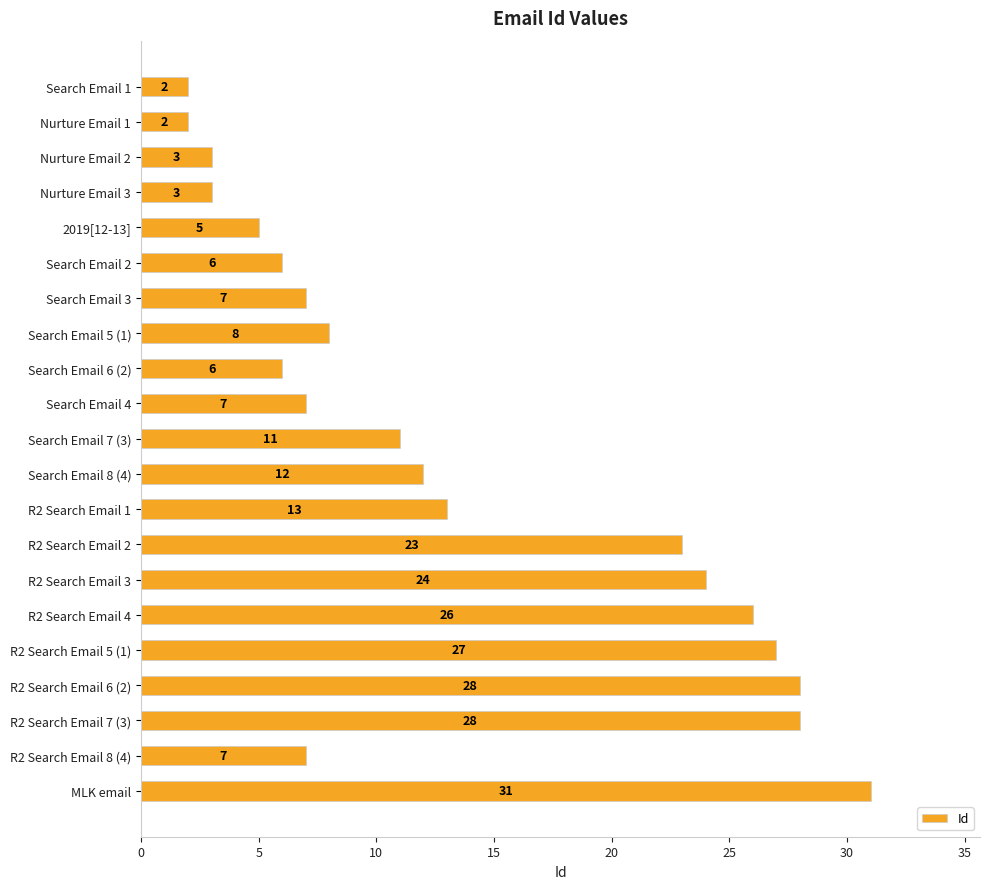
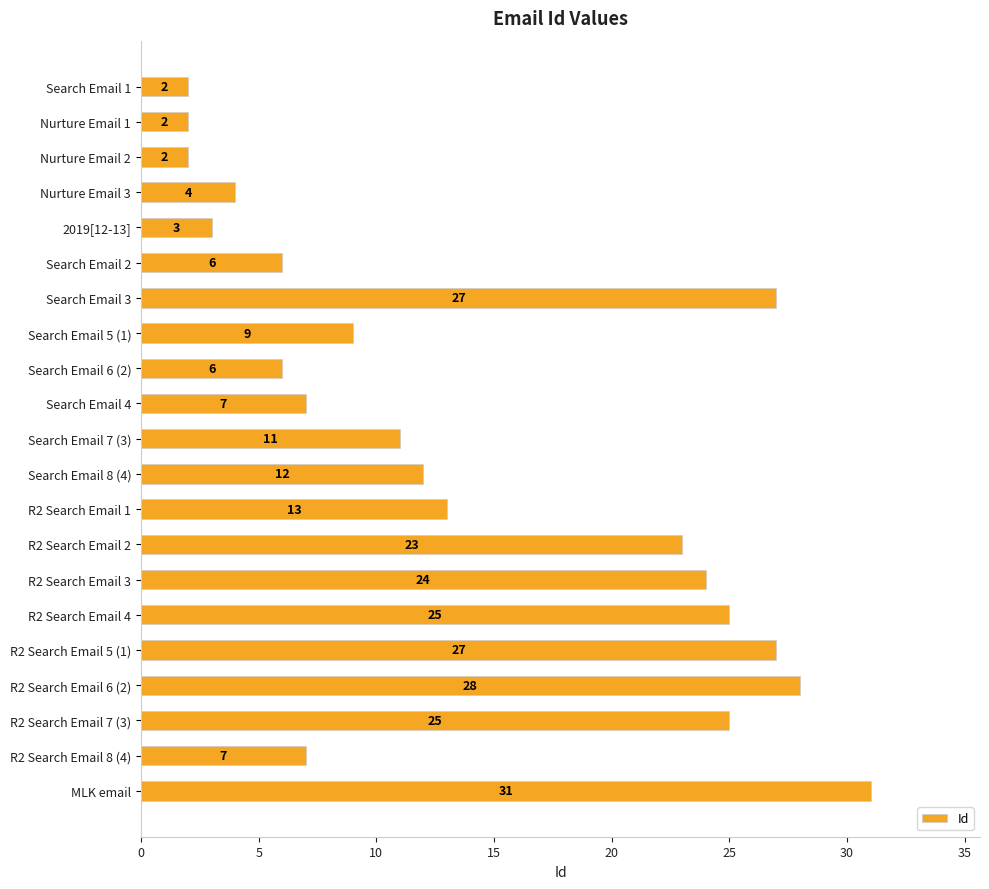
Nurture Email 2: 3 -> 2
Nurture Email 3: 3 -> 4
2019[12-13]: 5 -> 3
Search Email 3: 7 -> 27
Search Email 5 (1): 8 -> 9
R2 Search Email 4: 26 -> 25
R2 Search Email 7 (3): 28 -> 25
